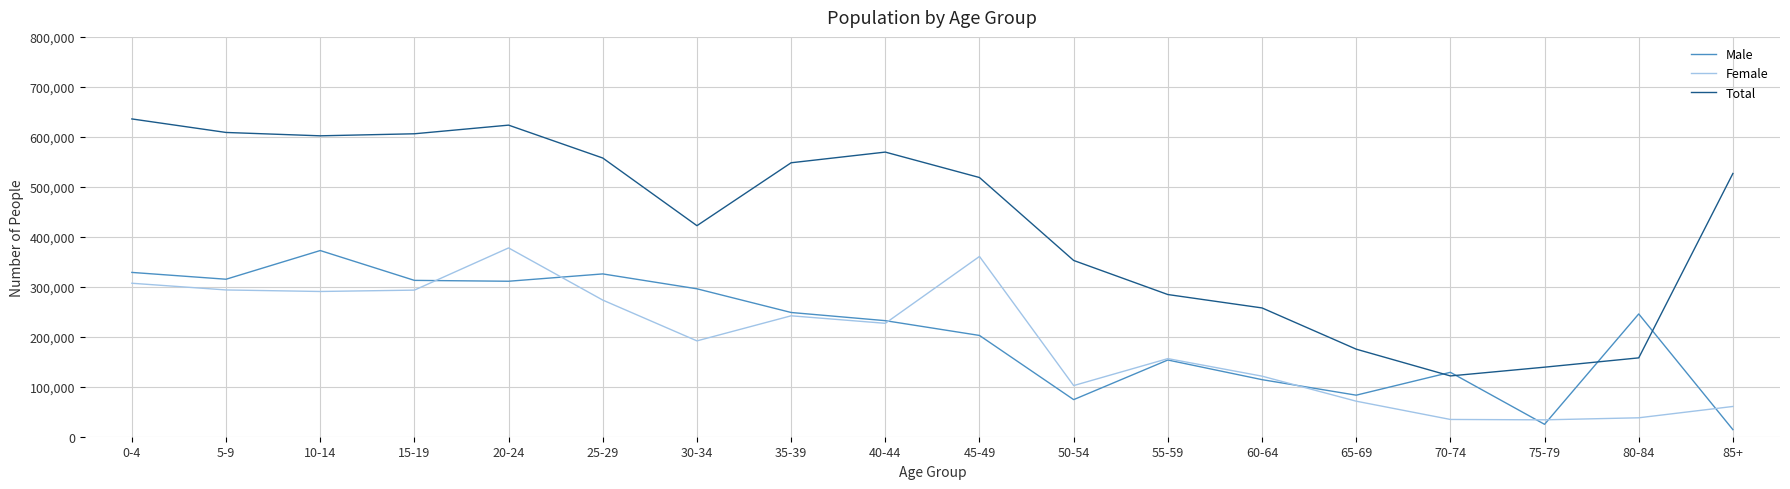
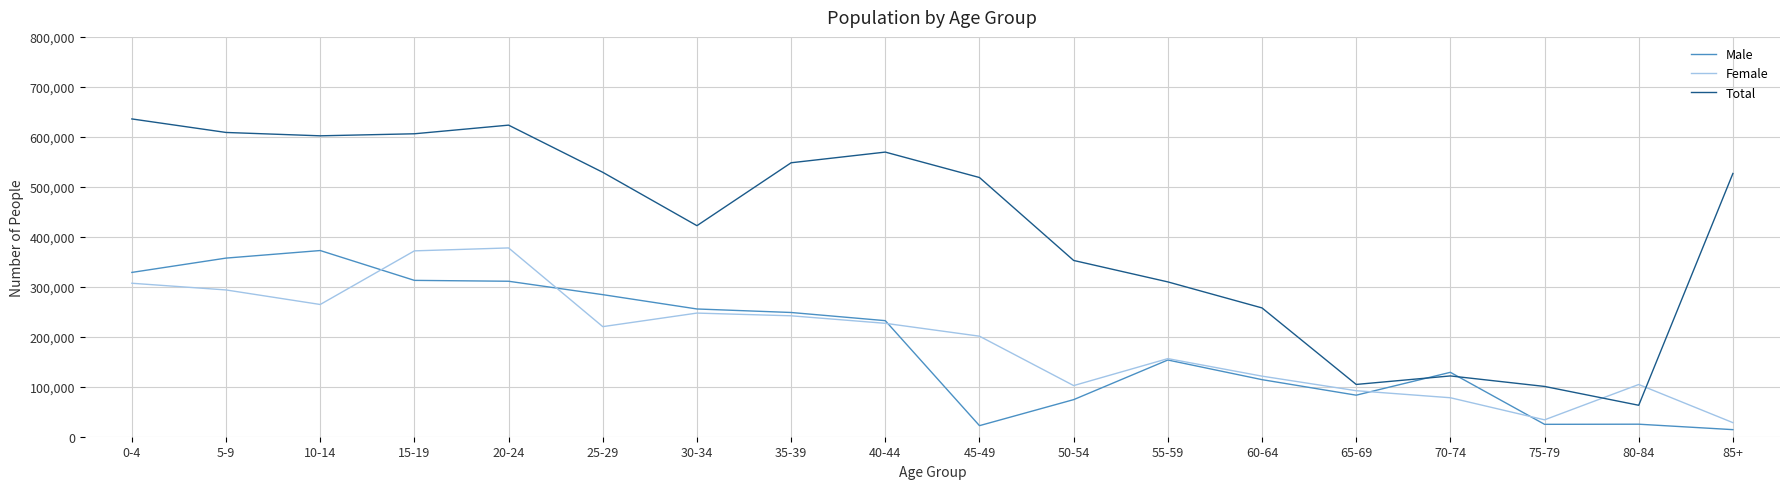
Male, 5-9: 320,000 -> 360,000
Female, 10-14: 290,000 -> 260,000
Female, 15-19: 290,000 -> 370,000
Male, 25-29: 330,000 -> 280,000
Female, 25-29: 270,000 -> 220,000
Total, 25-29: 560,000 -> 530,000
Male, 30-34: 300,000 -> 260,000
Female, 30-34: 190,000 -> 250,000
Male, 45-49: 200,000 -> 20,000
Female, 45-49: 360,000 -> 200,000
Total, 55-59: 280,000 -> 310,000
Female, 65-69: 70,000 -> 90,000
Total, 65-69: 180,000 -> 100,000
Female, 70-74: 30,000 -> 80,000
Total, 75-79: 140,000 -> 100,000
Male, 80-84: 250,000 -> 30,000
Female, 80-84: 40,000 -> 100,000
Total, 80-84: 160,000 -> 60,000
Female, 85+: 60,000 -> 30,000
